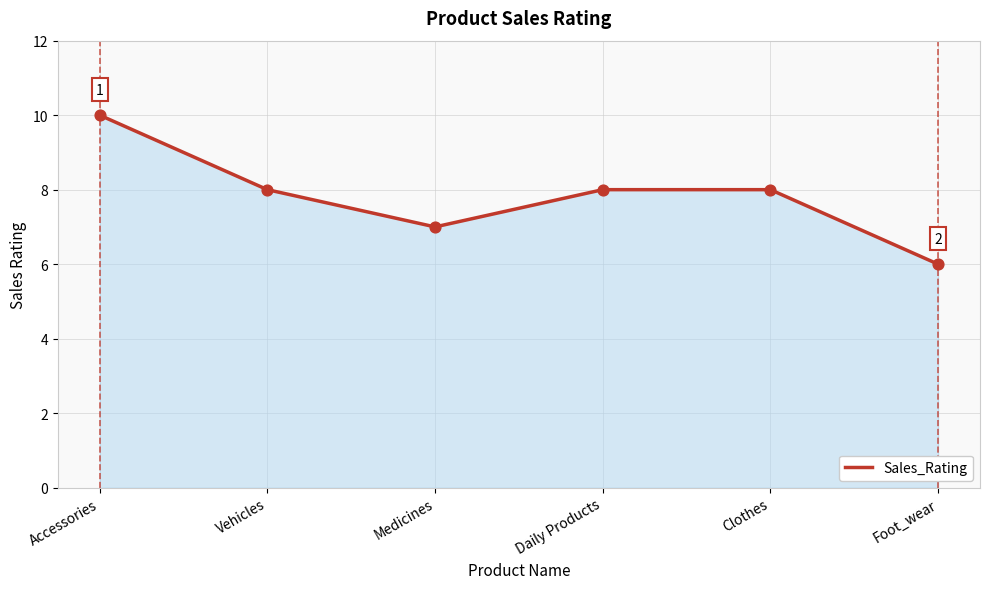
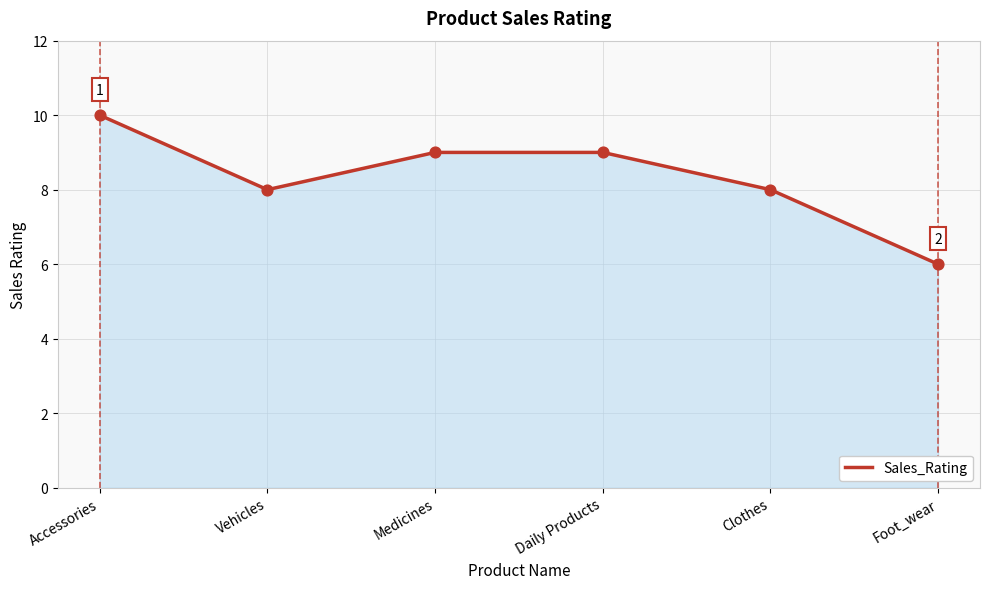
Medicines: 7 -> 9
Daily Products: 8 -> 9
